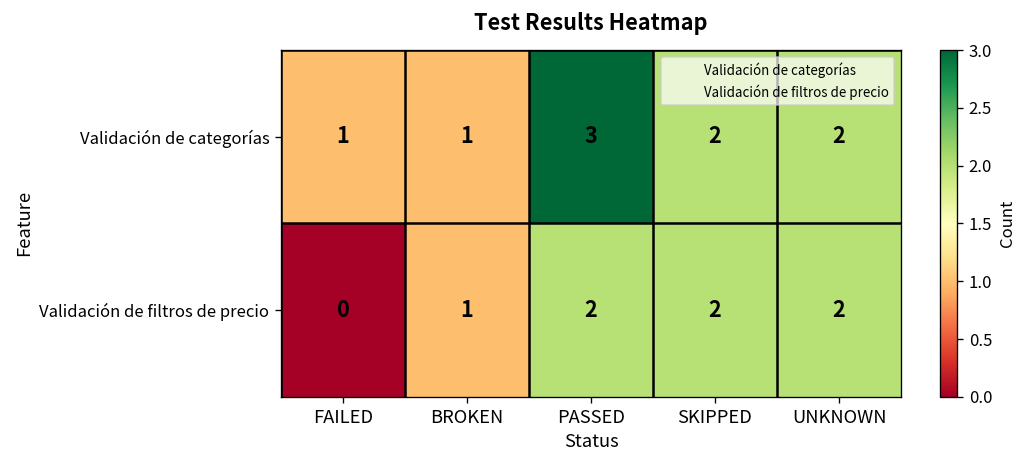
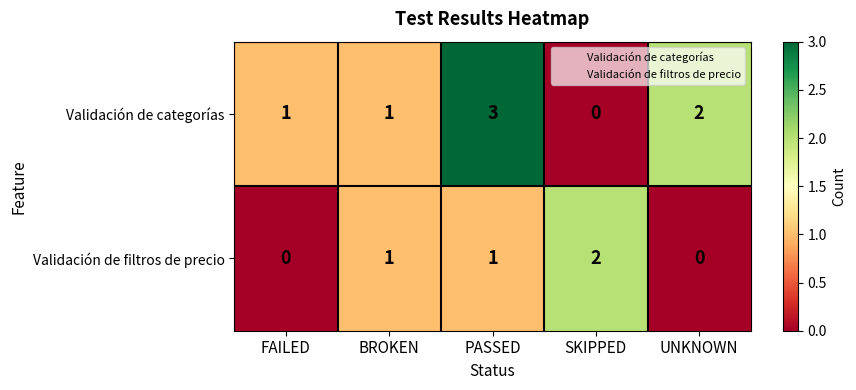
Validación de categorías, SKIPPED: 2 -> 0
Validación de filtros de precio, PASSED: 2 -> 1
Validación de filtros de precio, UNKNOWN: 2 -> 0
